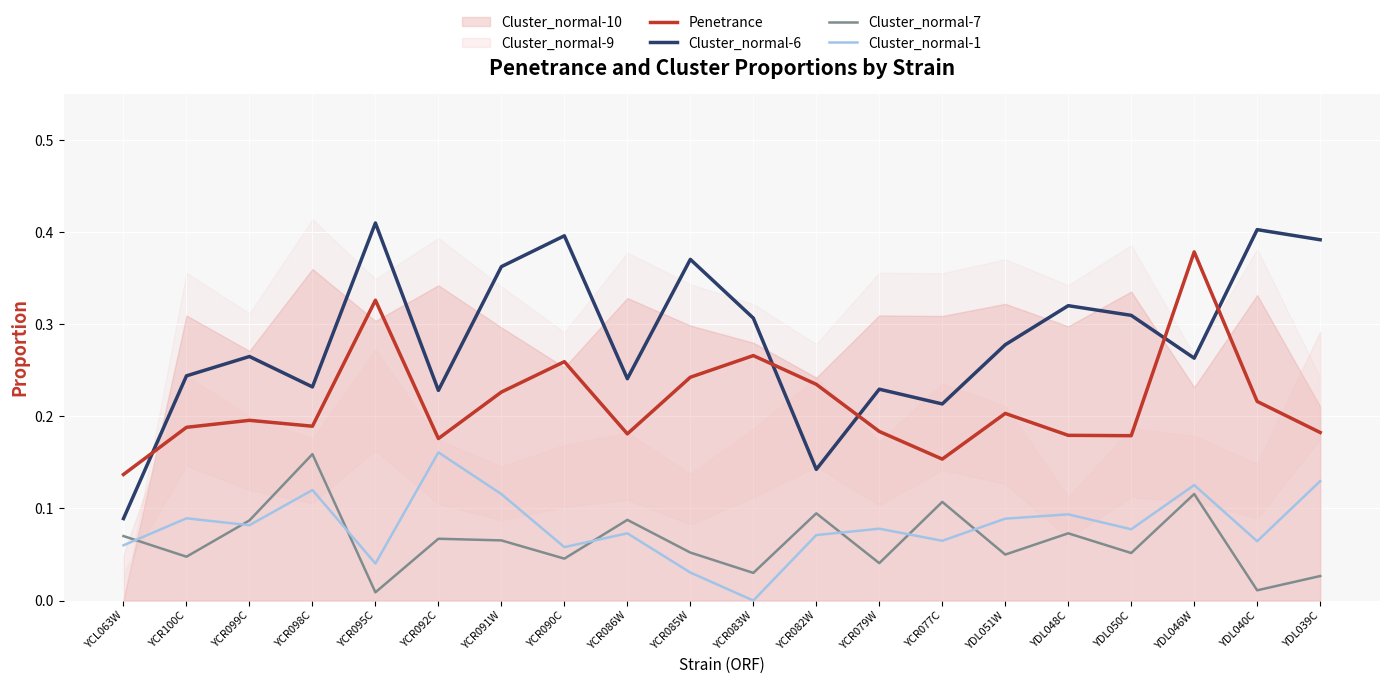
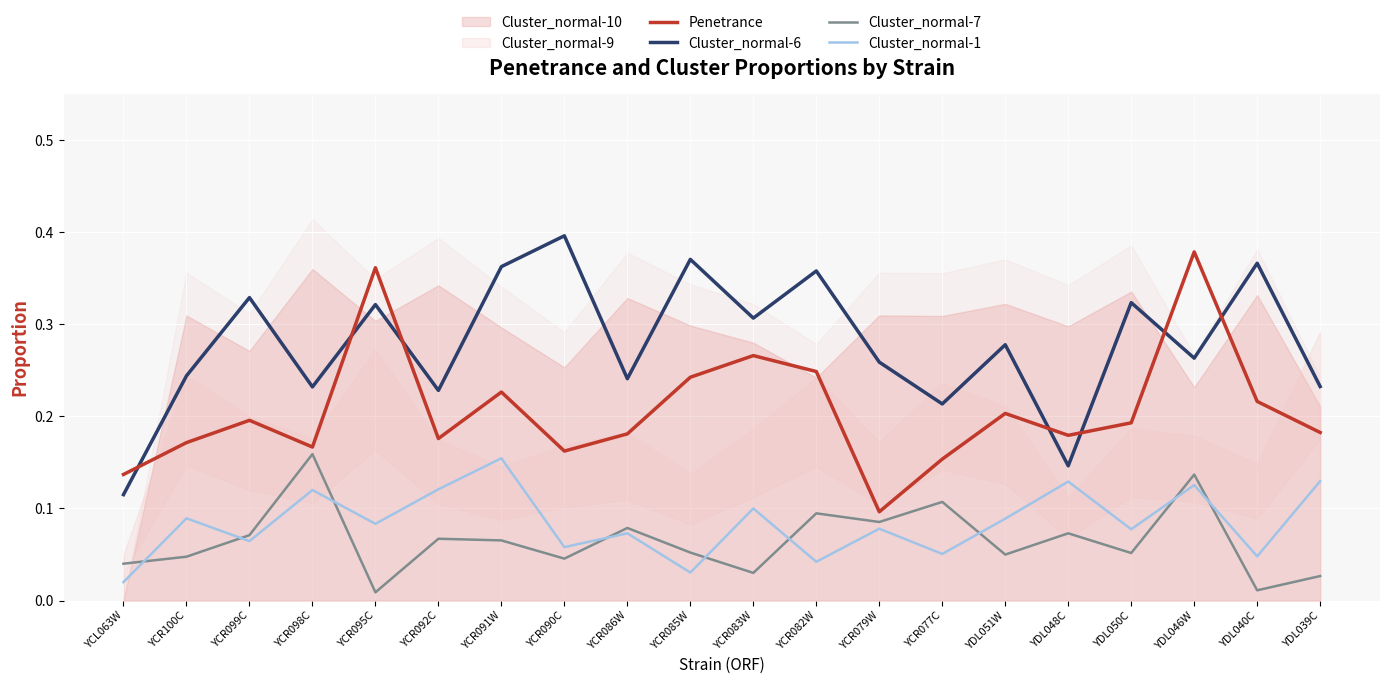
Cluster_normal-6, YCL063W: 0.09 -> 0.12
Cluster_normal-7, YCL063W: 0.07 -> 0.04
Cluster_normal-1, YCL063W: 0.06 -> 0.02
Penetrance, YCR100C: 0.19 -> 0.17
Cluster_normal-6, YCR099C: 0.27 -> 0.33
Cluster_normal-7, YCR099C: 0.09 -> 0.07
Cluster_normal-1, YCR099C: 0.08 -> 0.06
Penetrance, YCR098C: 0.19 -> 0.17
Penetrance, YCR095C: 0.33 -> 0.36
Cluster_normal-6, YCR095C: 0.41 -> 0.32
Cluster_normal-1, YCR095C: 0.04 -> 0.08
Cluster_normal-1, YCR092C: 0.16 -> 0.12
Cluster_normal-1, YCR091W: 0.12 -> 0.15
Penetrance, YCR090C: 0.26 -> 0.16
Cluster_normal-7, YCR086W: 0.09 -> 0.08
Cluster_normal-1, YCR083W: 0.0 -> 0.1
Penetrance, YCR082W: 0.23 -> 0.25
Cluster_normal-6, YCR082W: 0.14 -> 0.36
Cluster_normal-1, YCR082W: 0.07 -> 0.04
Penetrance, YCR079W: 0.18 -> 0.10
Cluster_normal-6, YCR079W: 0.23 -> 0.26
Cluster_normal-7, YCR079W: 0.04 -> 0.09
Cluster_normal-1, YCR077C: 0.06 -> 0.05
Cluster_normal-6, YDL048C: 0.32 -> 0.15
Cluster_normal-1, YDL048C: 0.09 -> 0.13
Penetrance, YDL050C: 0.18 -> 0.19
Cluster_normal-6, YDL050C: 0.31 -> 0.32
Cluster_normal-7, YDL046W: 0.12 -> 0.14
Cluster_normal-6, YDL040C: 0.40 -> 0.37
Cluster_normal-1, YDL040C: 0.06 -> 0.05
Cluster_normal-6, YDL039C: 0.39 -> 0.23
